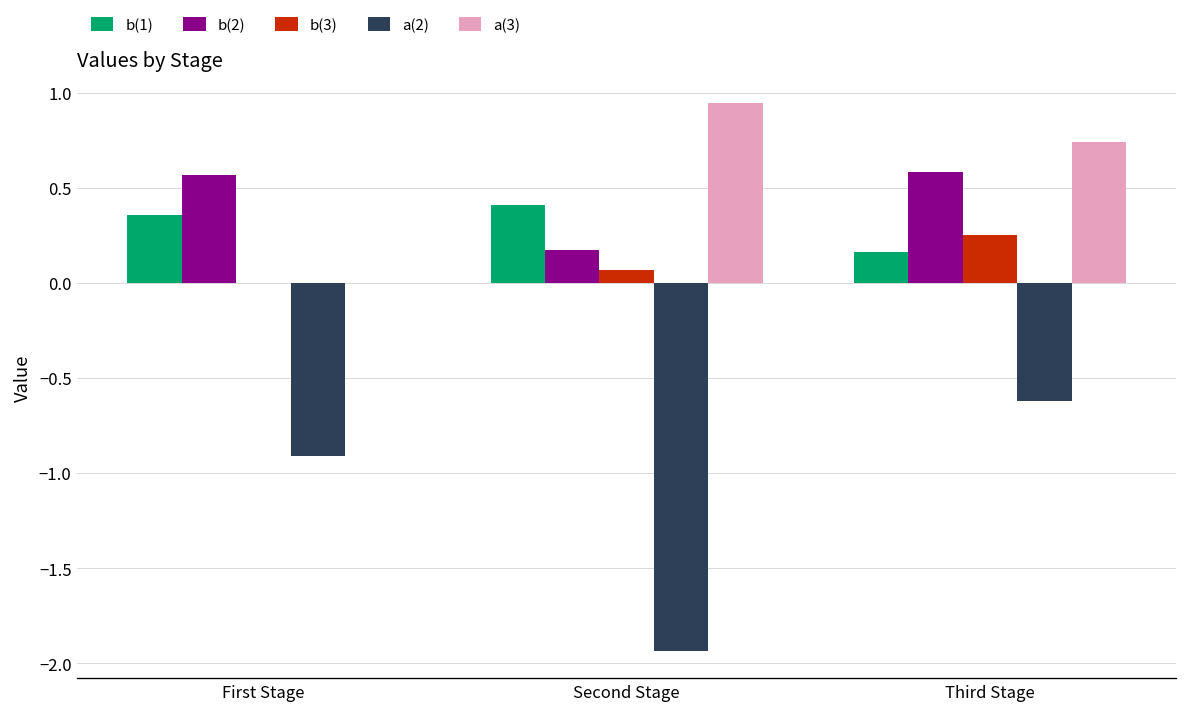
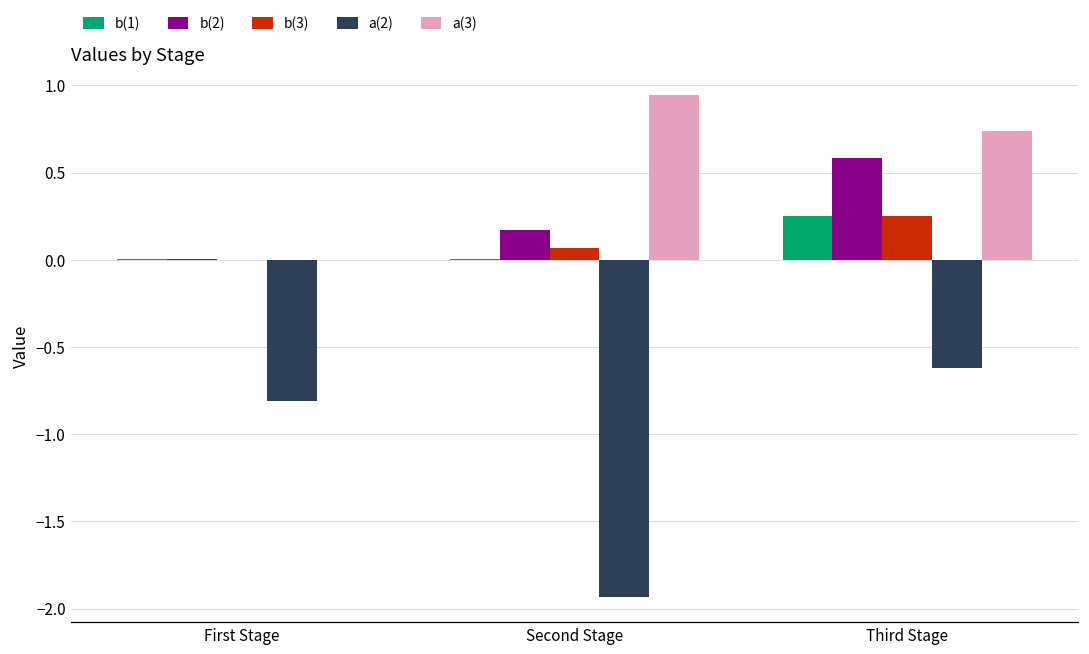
b(1), First Stage: 0.36 -> 0.00
b(2), First Stage: 0.57 -> 0.00
a(2), First Stage: -0.91 -> -0.81
b(1), Second Stage: 0.41 -> 0.00
b(1), Third Stage: 0.16 -> 0.25
